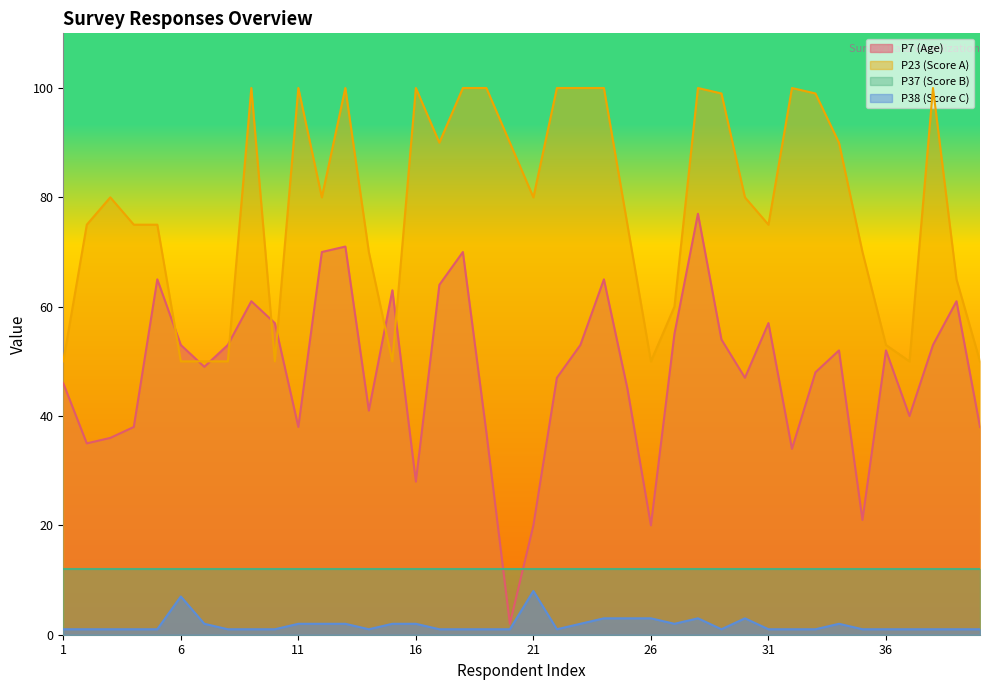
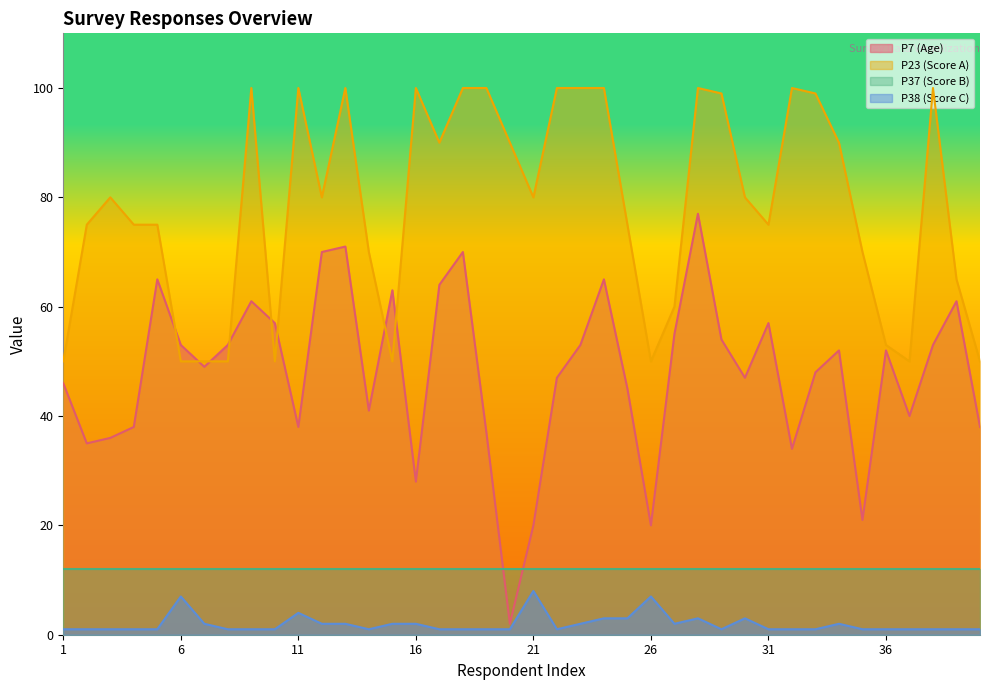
P38 (Score C), 11: 2 -> 4
P38 (Score C), 26: 3 -> 7
